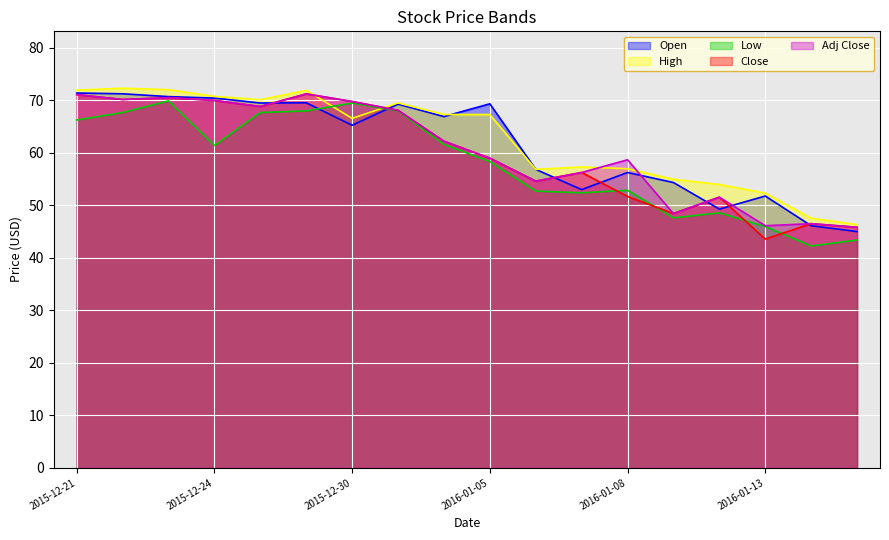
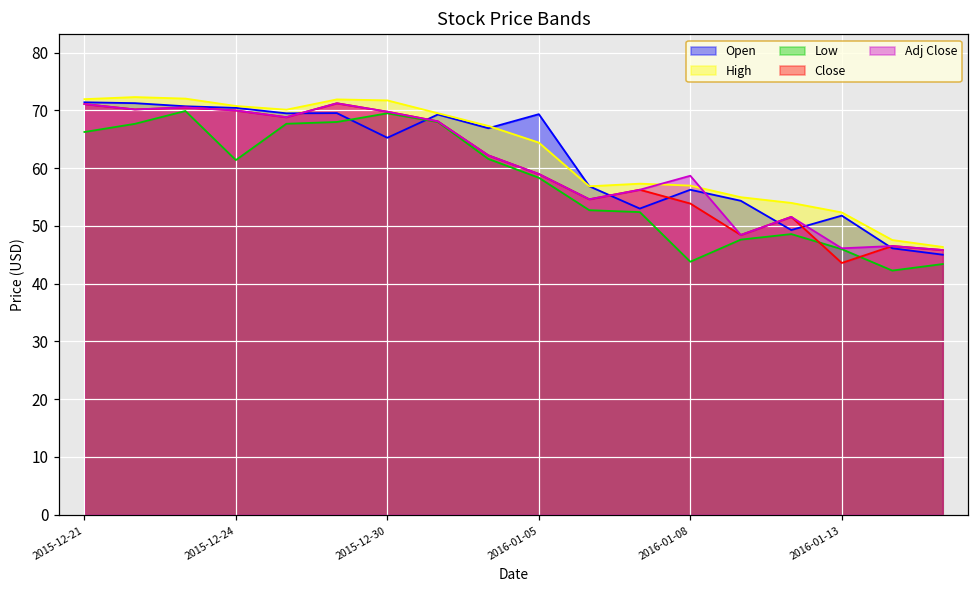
High, 2015-12-30: 67 -> 72
High, 2016-01-05: 67 -> 64
Low, 2016-01-08: 53 -> 44
Close, 2016-01-08: 52 -> 54
